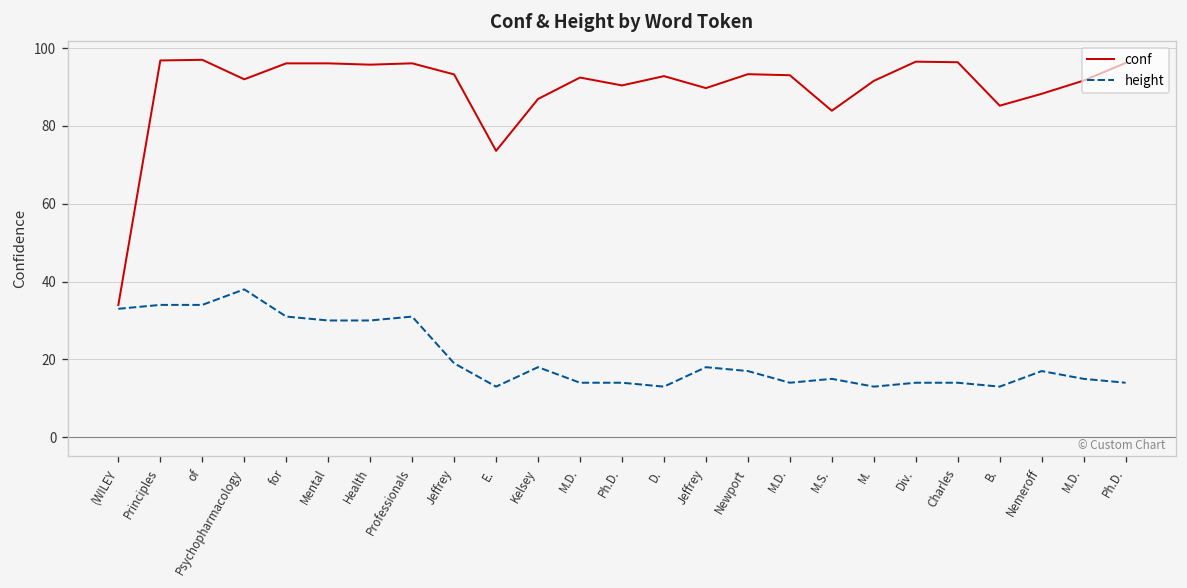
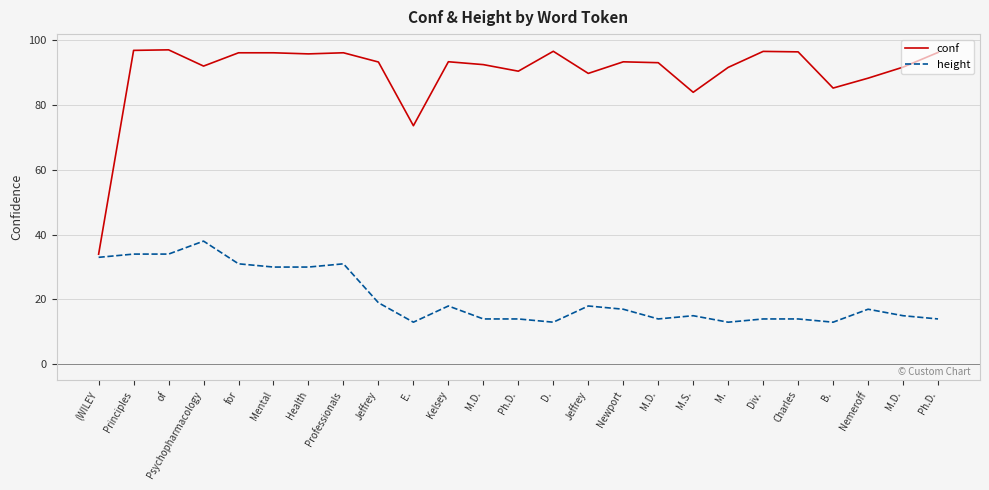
conf, Kelsey: 87 -> 93
conf, D.: 93 -> 97
